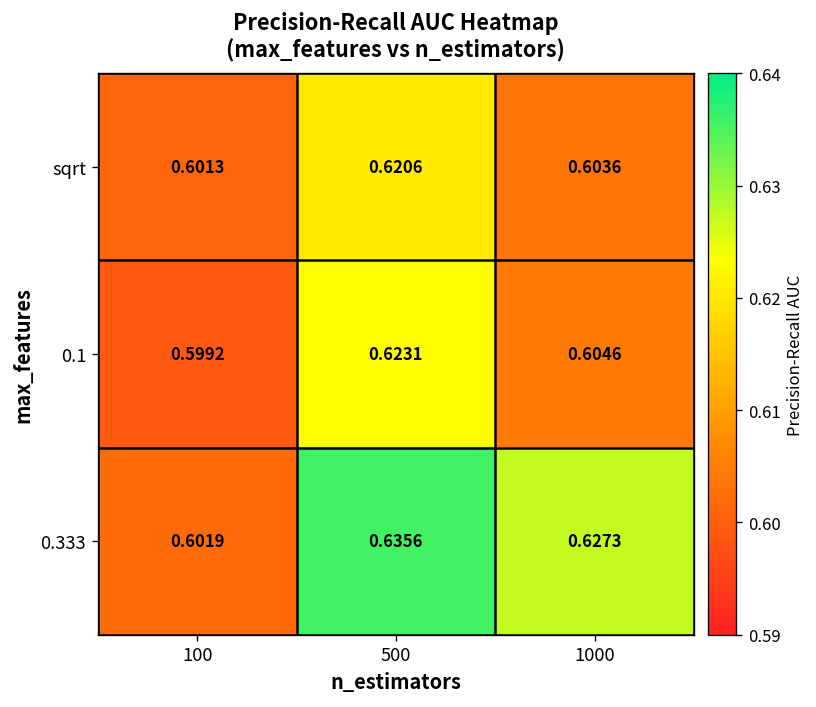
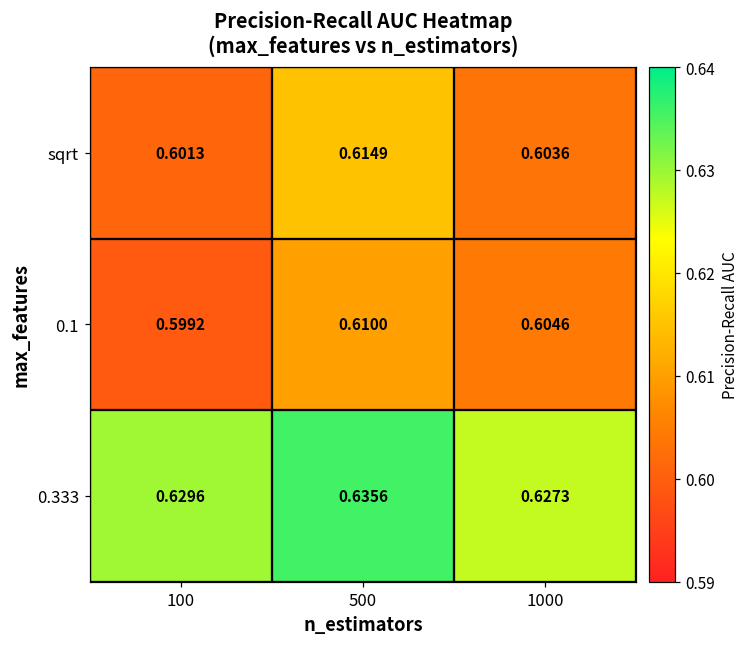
sqrt, 500: 0.6206 -> 0.6149
0.1, 500: 0.6231 -> 0.6100
0.333, 100: 0.6019 -> 0.6296
